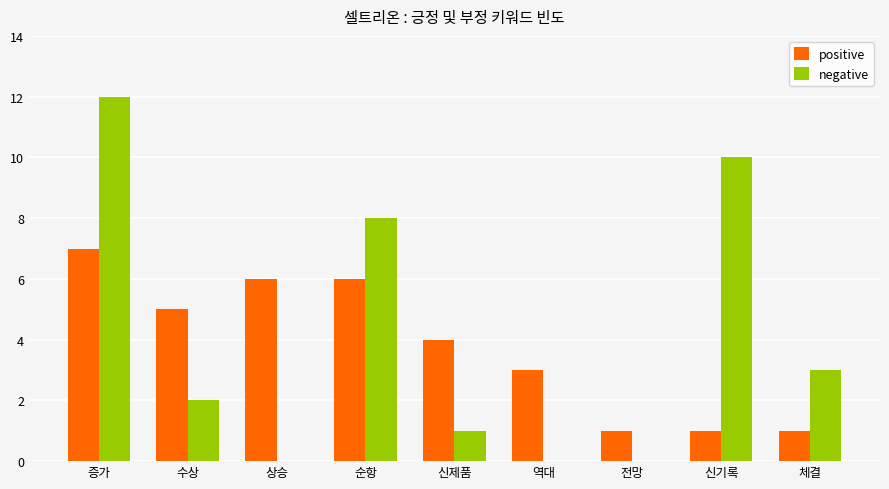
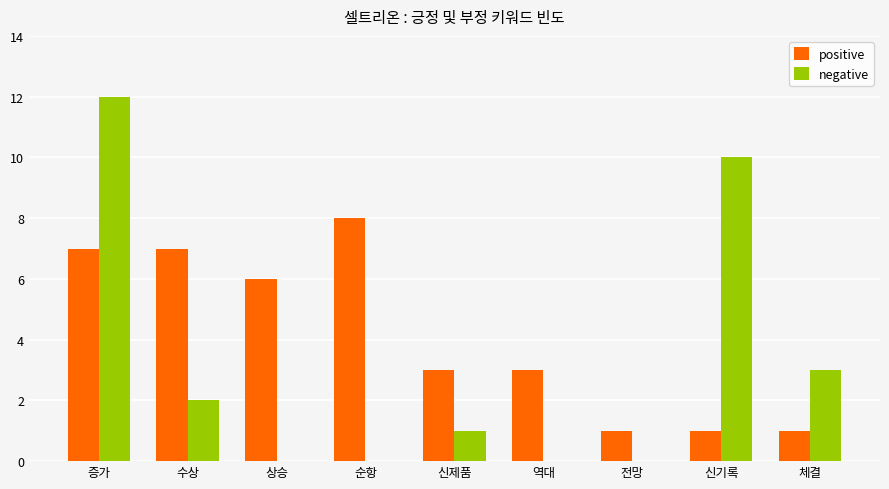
positive, 수상: 5 -> 7
positive, 순항: 6 -> 8
negative, 순항: 8 -> 0
positive, 신제품: 4 -> 3
